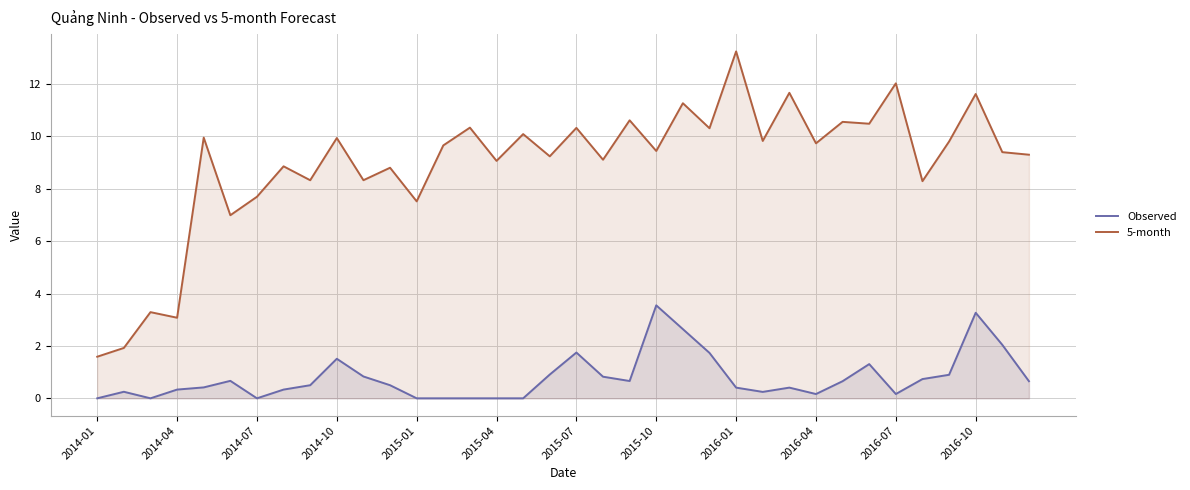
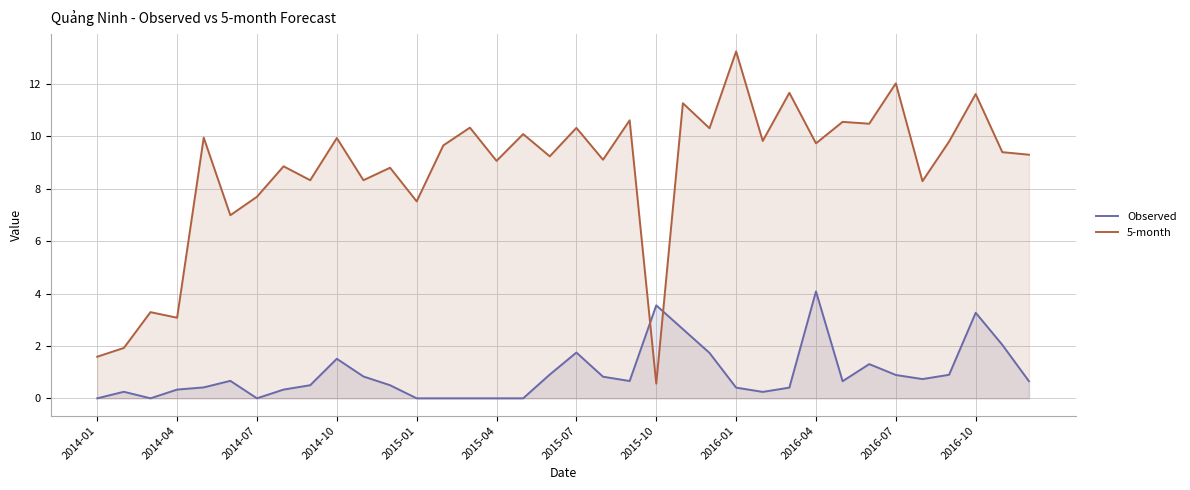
5-month, 2015-10: 9.4 -> 0.6
Observed, 2016-04: 0.2 -> 4.1
Observed, 2016-07: 0.2 -> 0.9
